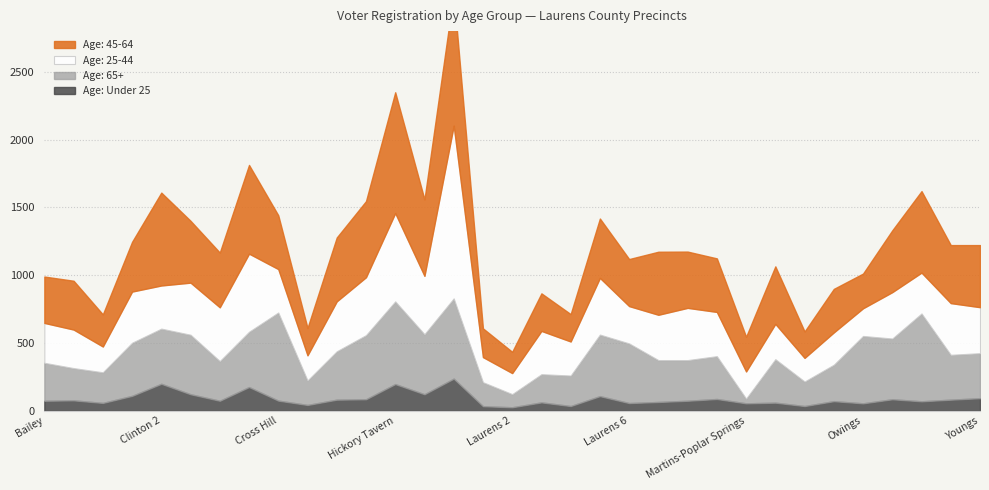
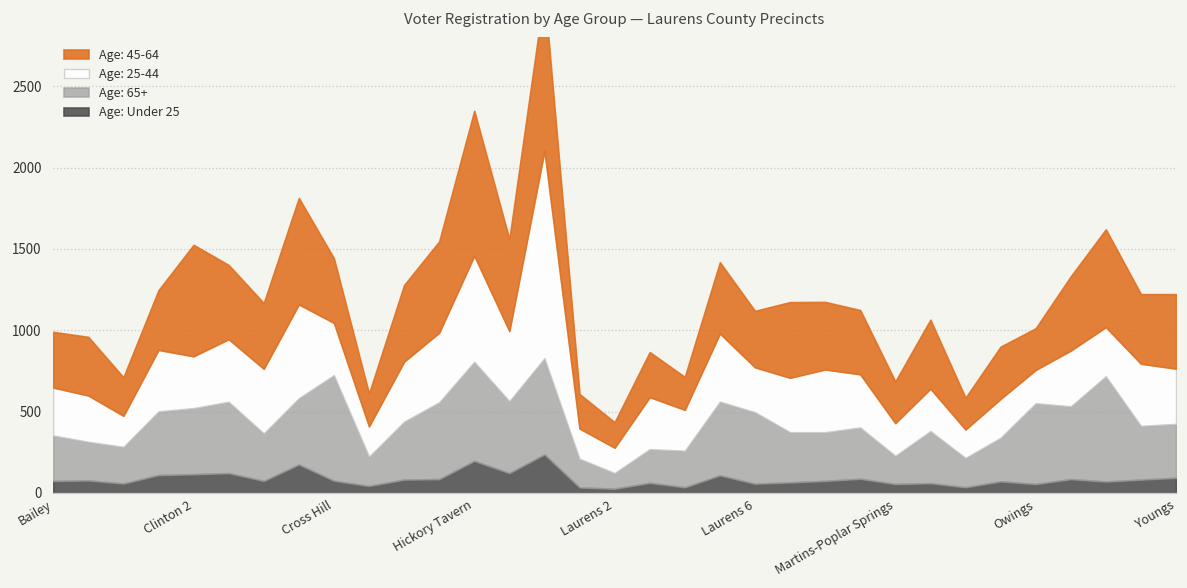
Age: Under 25, Clinton 2: 200 -> 120
Age: 65+, Martins-Poplar Springs: 40 -> 170
